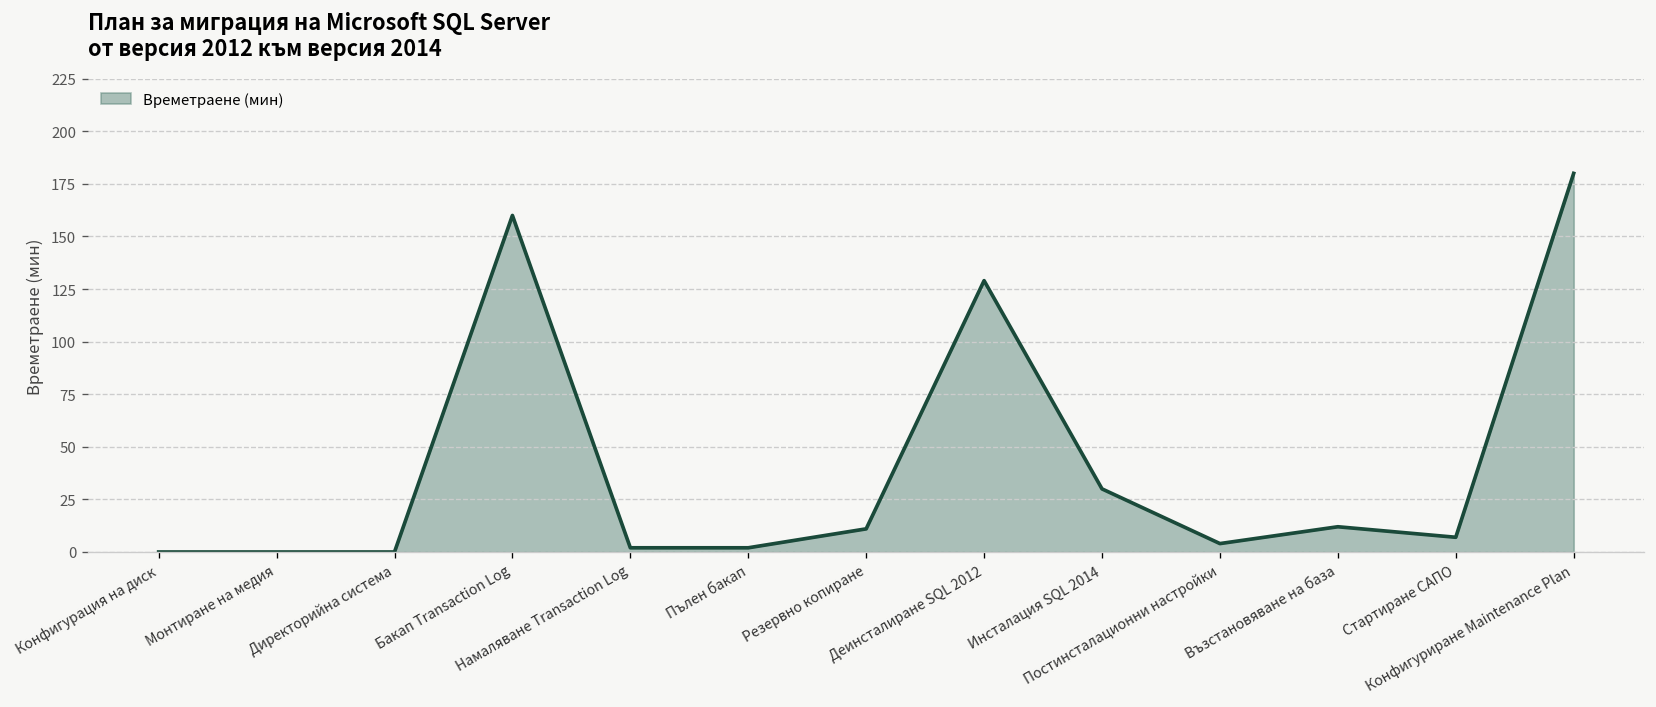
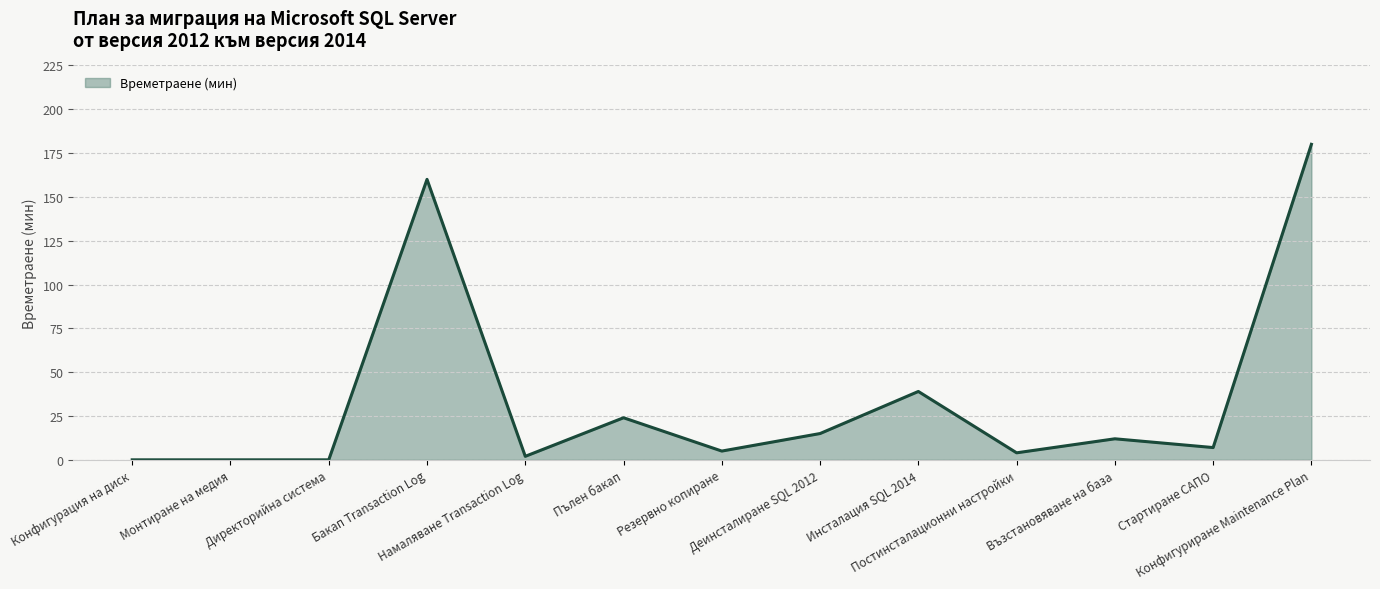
Пълен бакап: 2 -> 24
Резервно копиране: 11 -> 5
Деинсталиране SQL 2012: 129 -> 15
Инсталация SQL 2014: 30 -> 39
